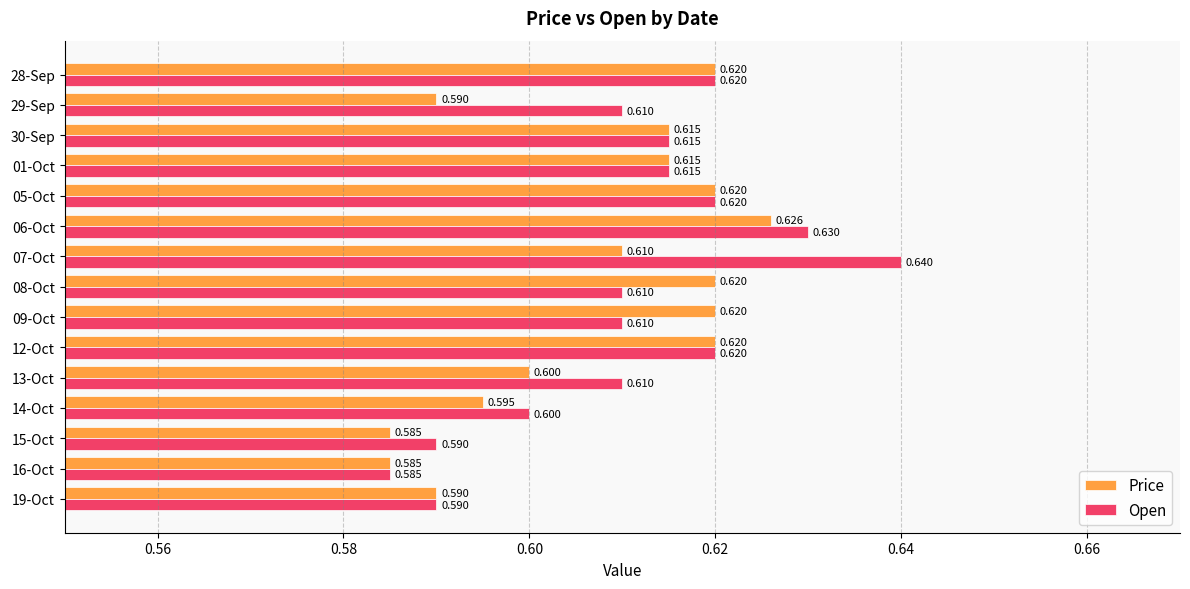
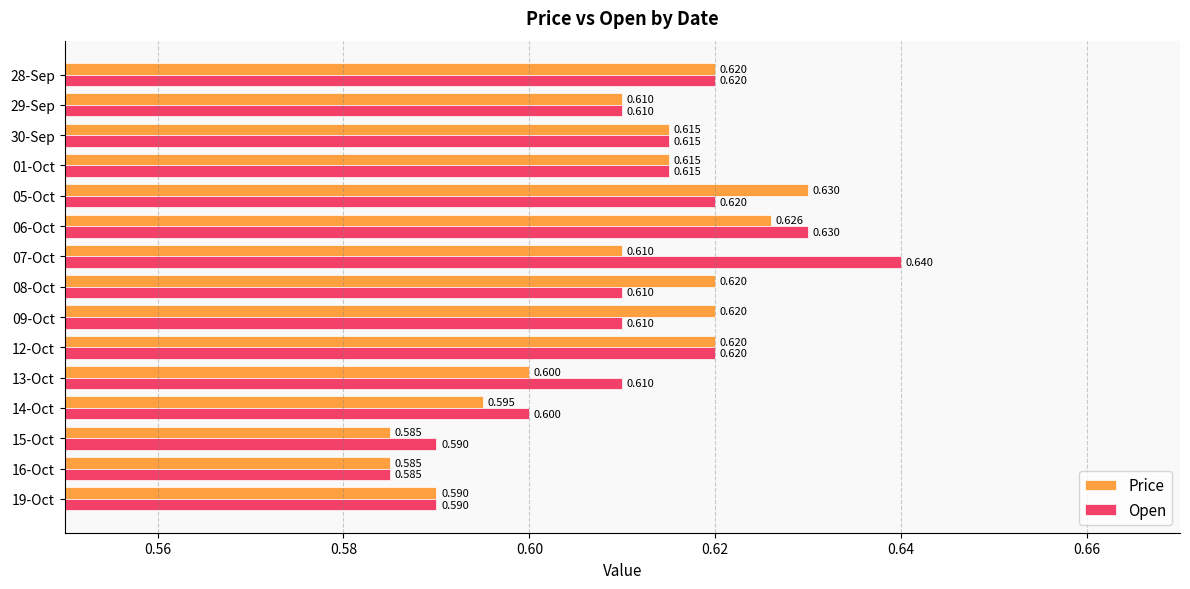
Price, 29-Sep: 0.590 -> 0.610
Price, 05-Oct: 0.620 -> 0.630
